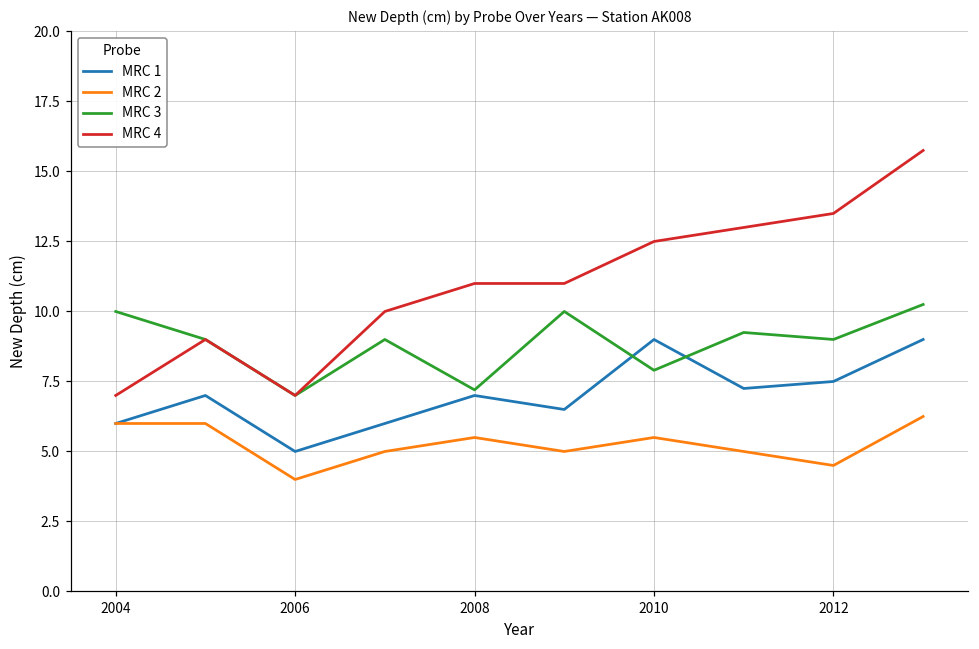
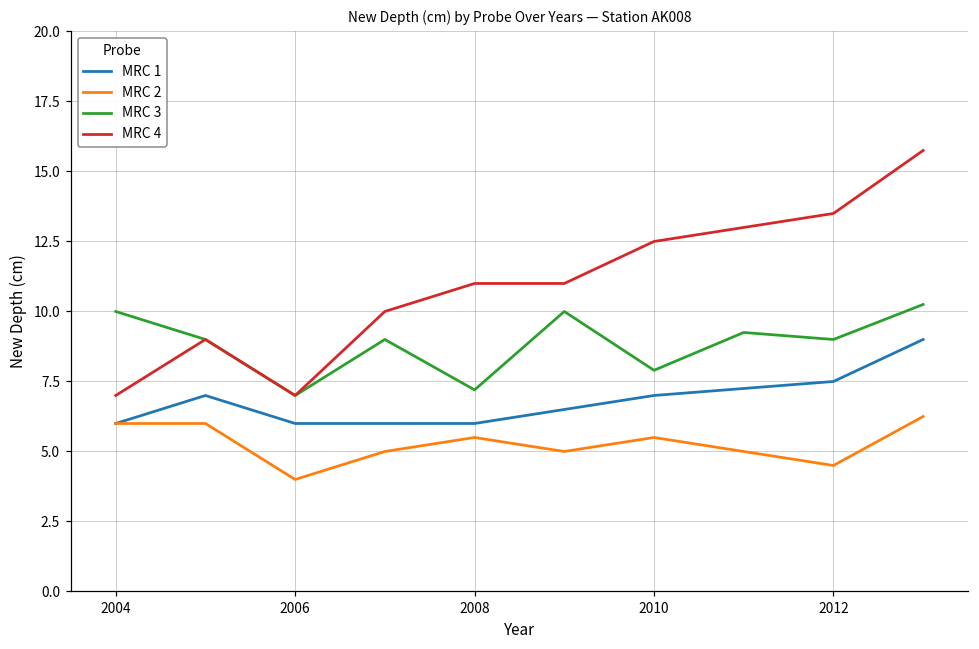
MRC 1, 2006: 5 -> 6
MRC 1, 2008: 7 -> 6
MRC 1, 2010: 9 -> 7
